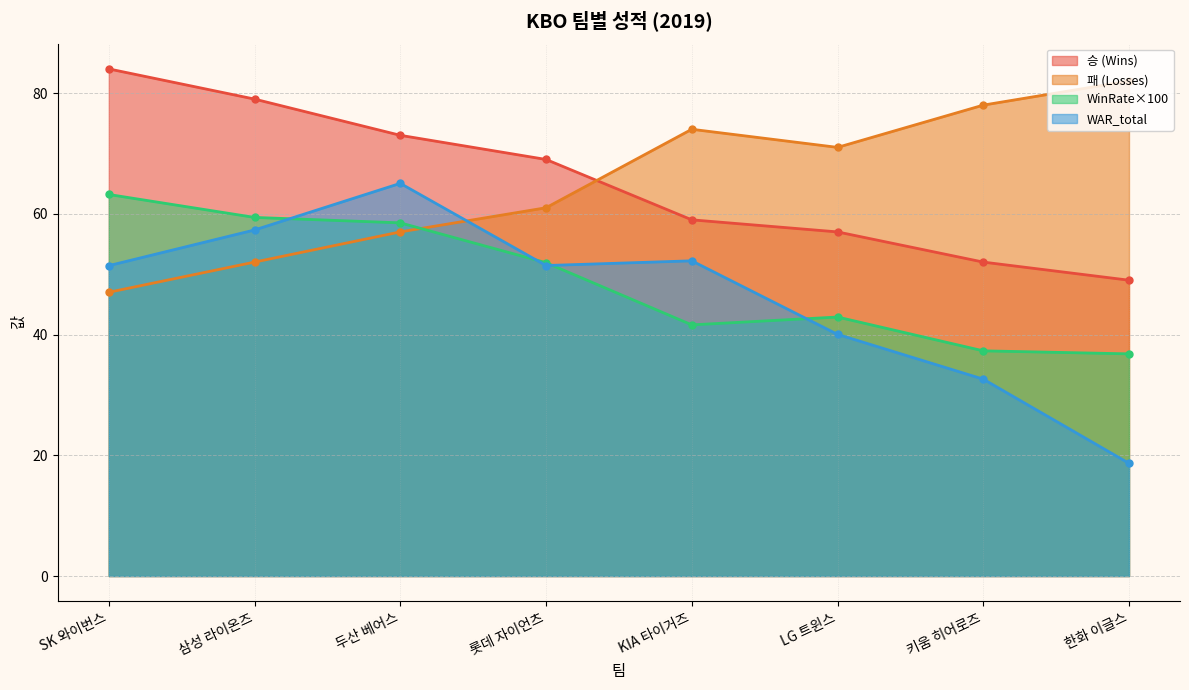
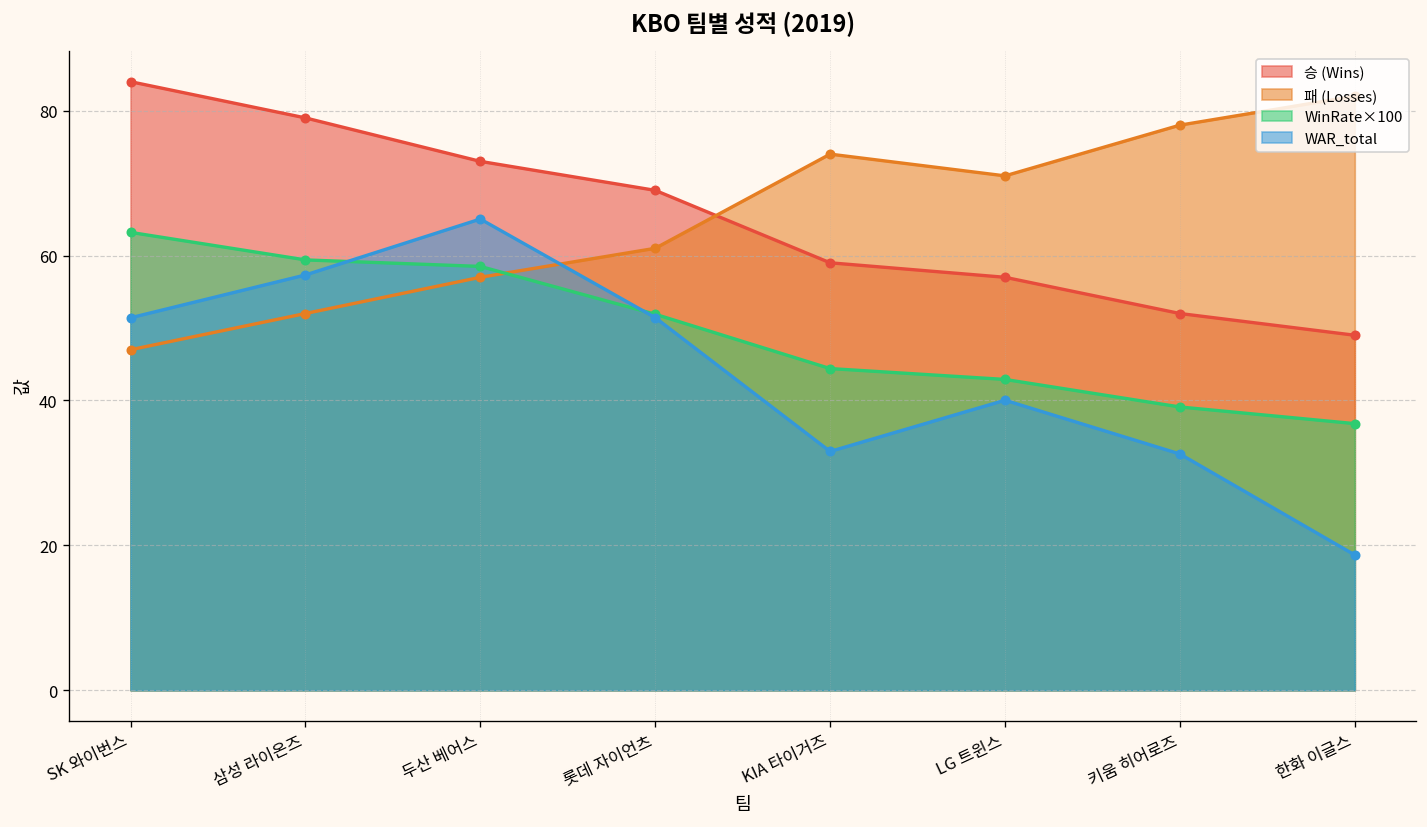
WinRate×100, KIA 타이거즈: 42 -> 44
WAR_total, KIA 타이거즈: 52 -> 33
WinRate×100, 키움 히어로즈: 37 -> 39
